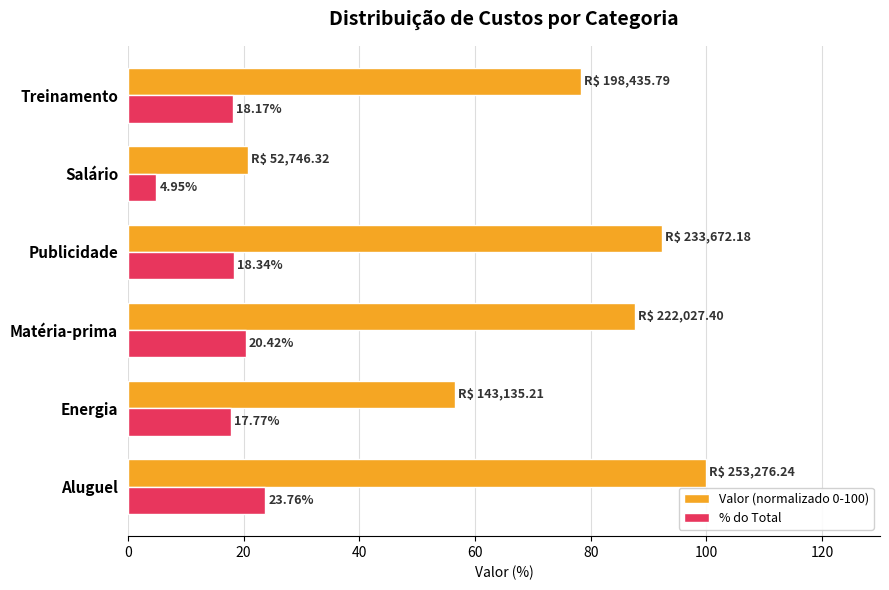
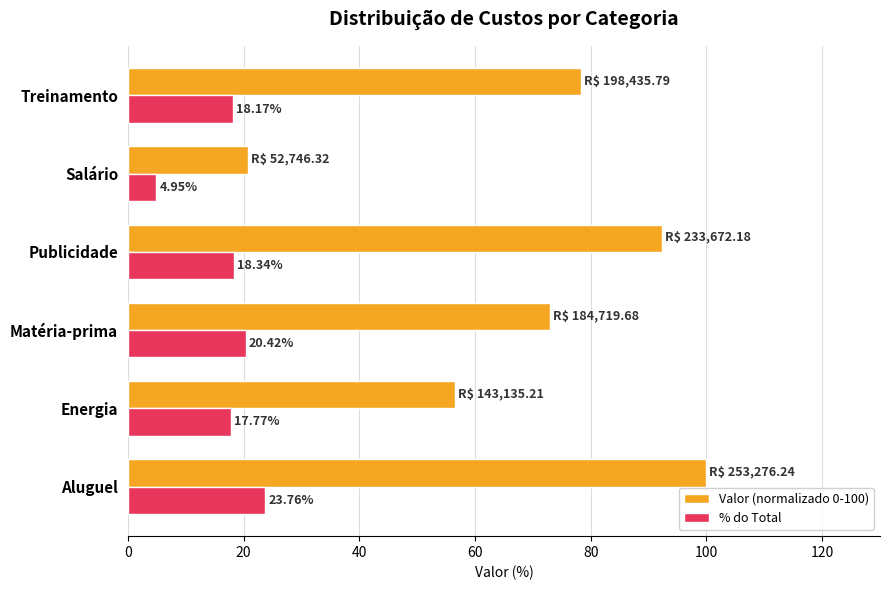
Valor (normalizado 0-100), Matéria-prima: 222,027.40 -> 184,719.68
